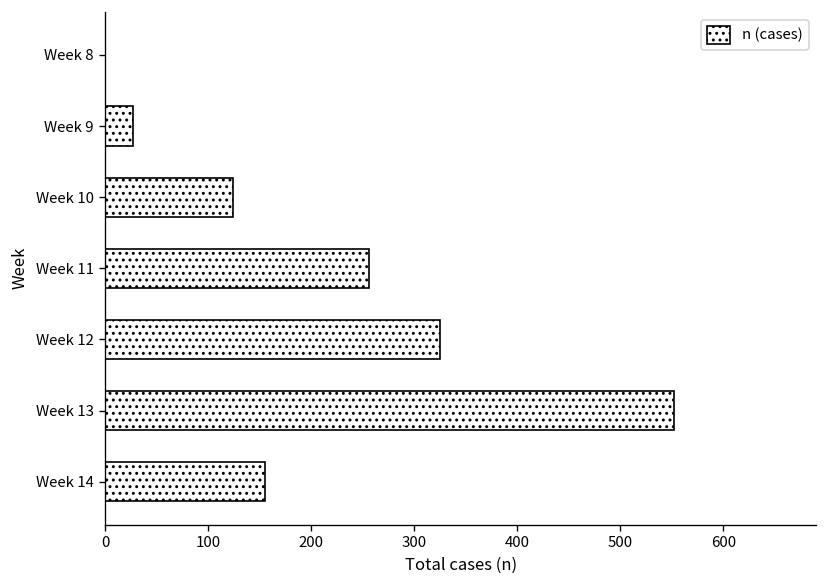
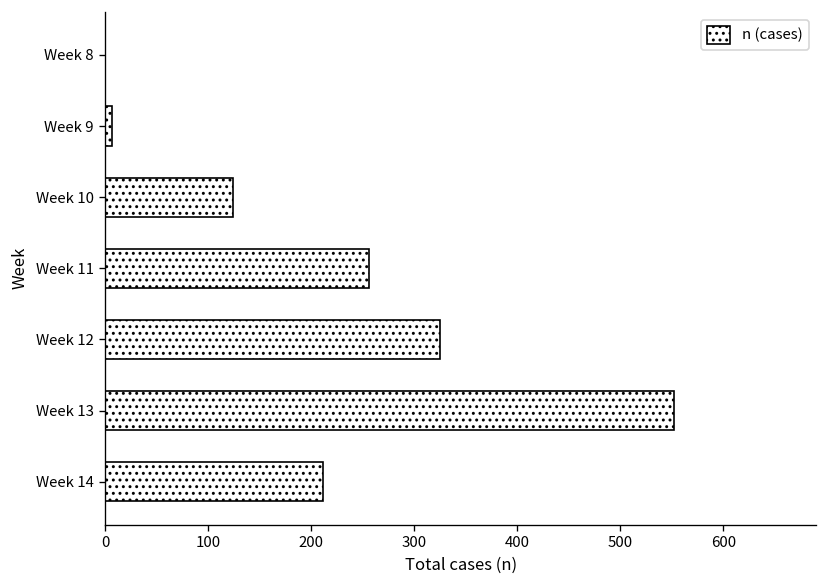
Week 9: 30 -> 10
Week 14: 160 -> 210
